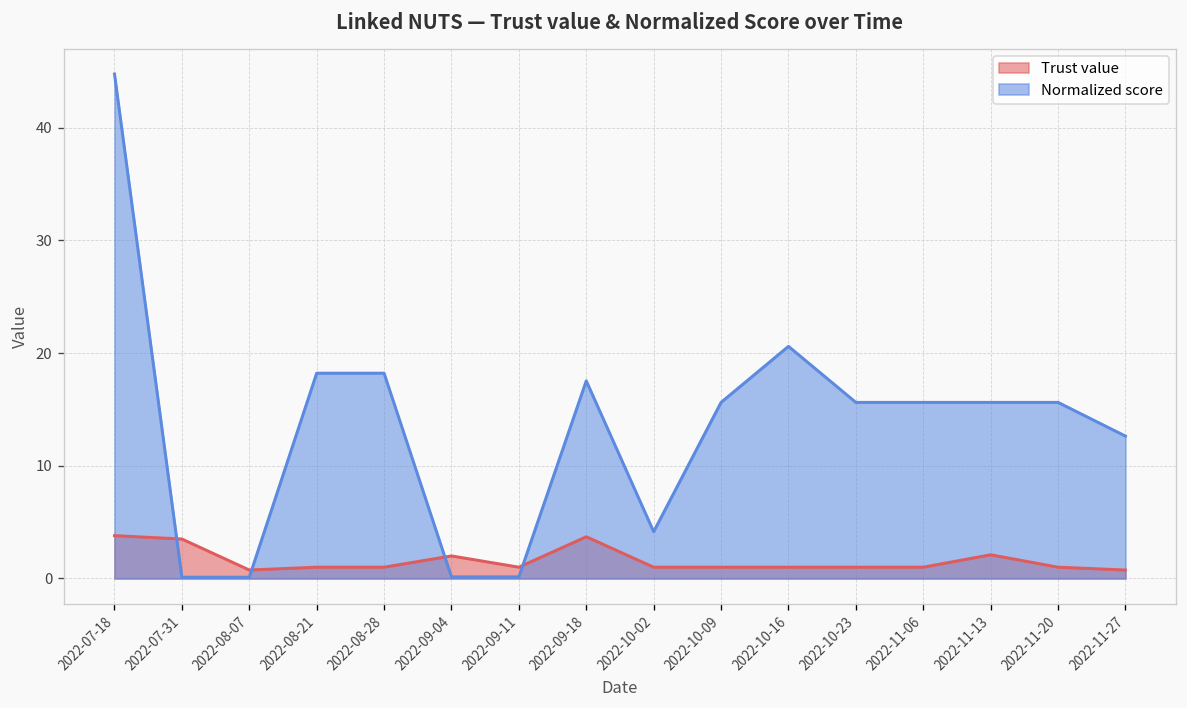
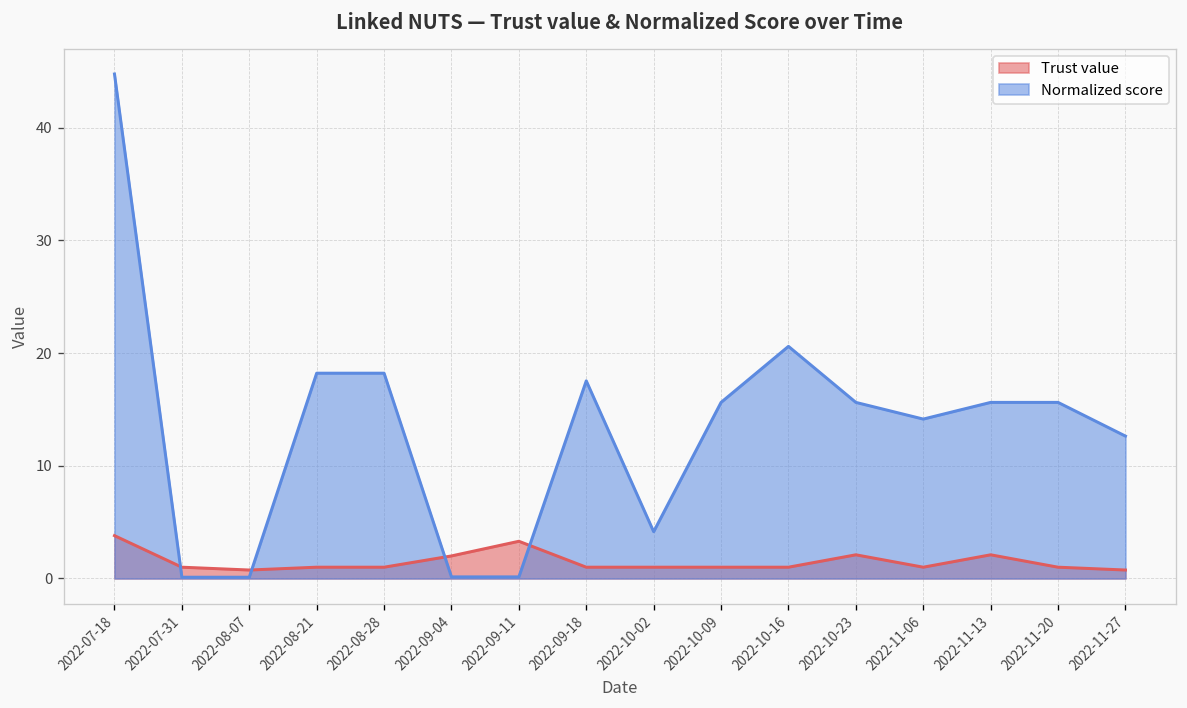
Trust value, 2022-07-31: 4 -> 1
Trust value, 2022-09-11: 1 -> 3
Trust value, 2022-09-18: 4 -> 1
Trust value, 2022-10-23: 1 -> 2
Normalized score, 2022-11-06: 16 -> 14
